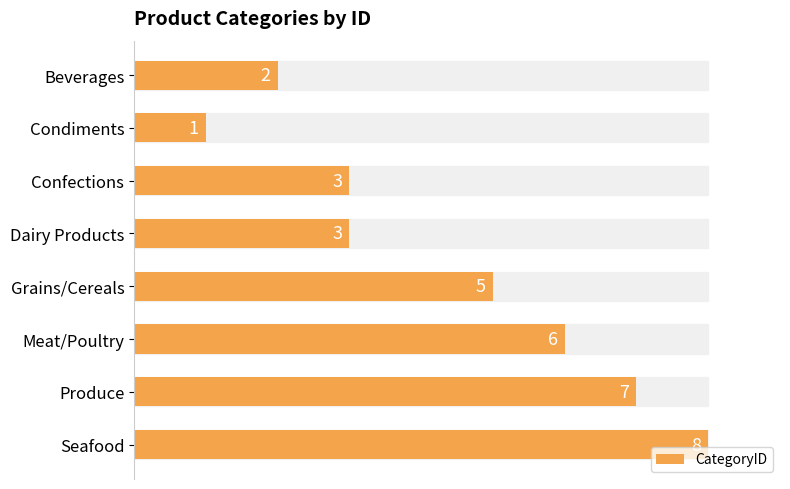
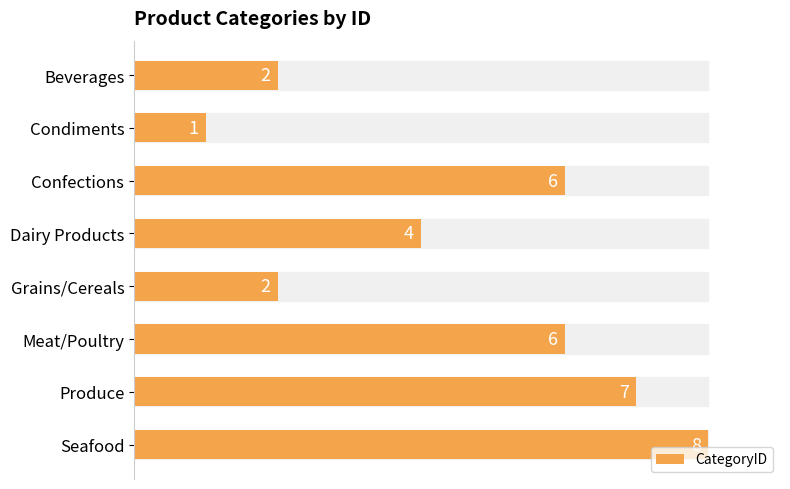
Confections: 3 -> 6
Dairy Products: 3 -> 4
Grains/Cereals: 5 -> 2
